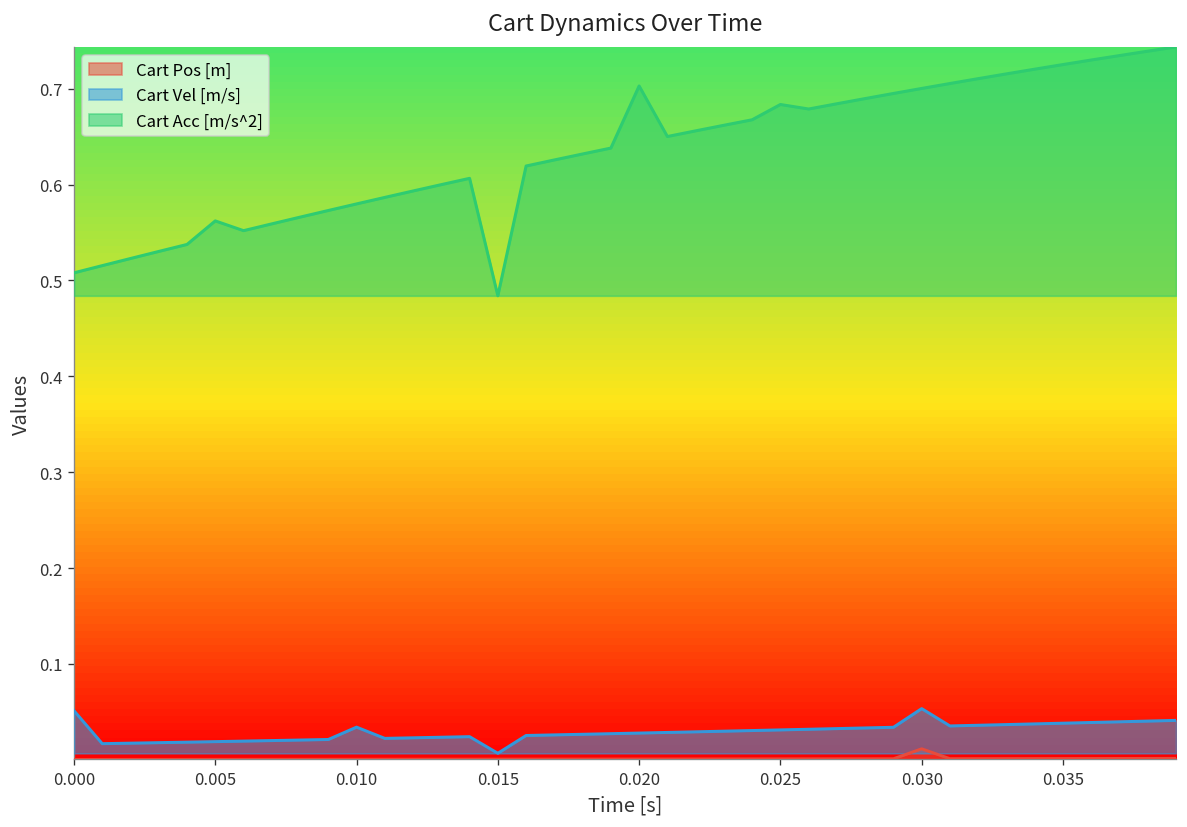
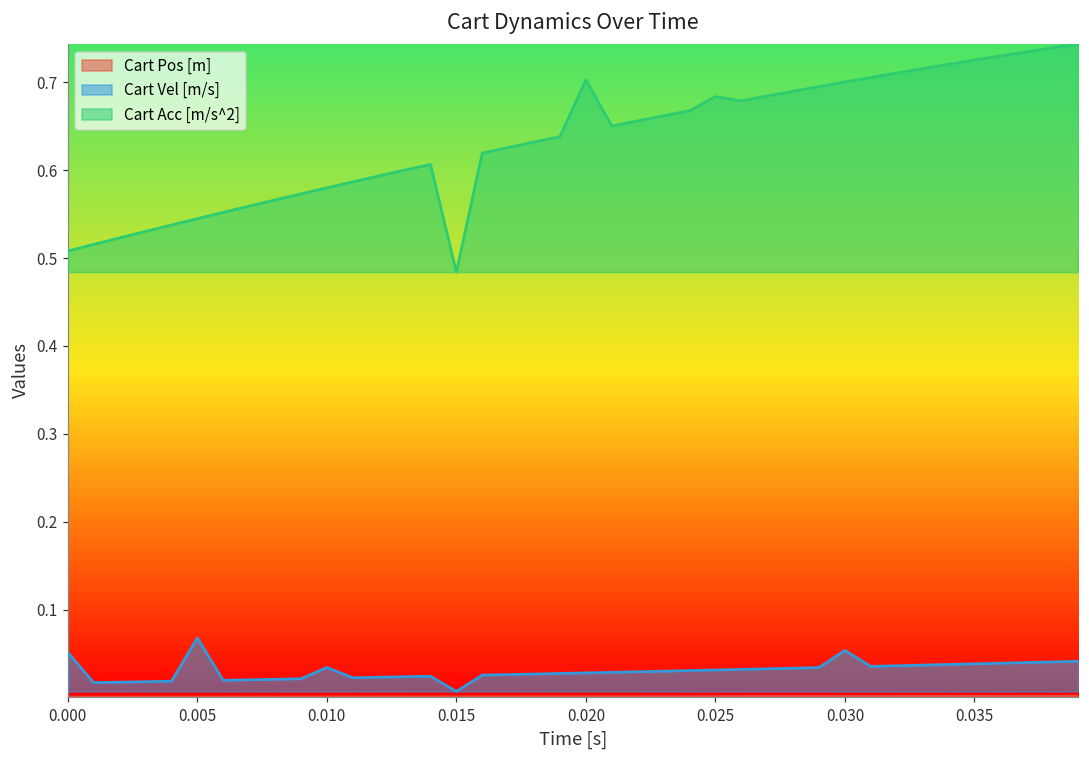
Cart Vel [m/s], 0.005: 0.02 -> 0.07
Cart Acc [m/s^2], 0.005: 0.56 -> 0.54
Cart Pos [m], 0.030: 0.01 -> 0.00
